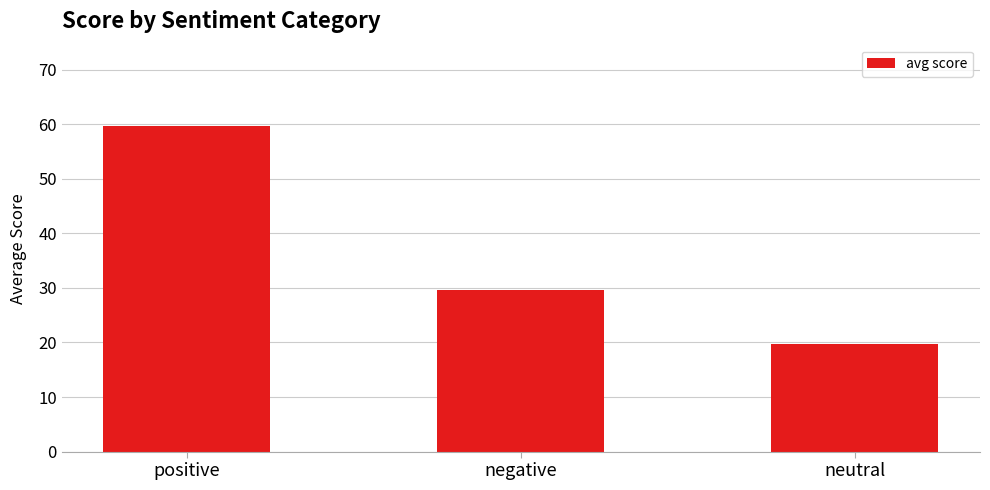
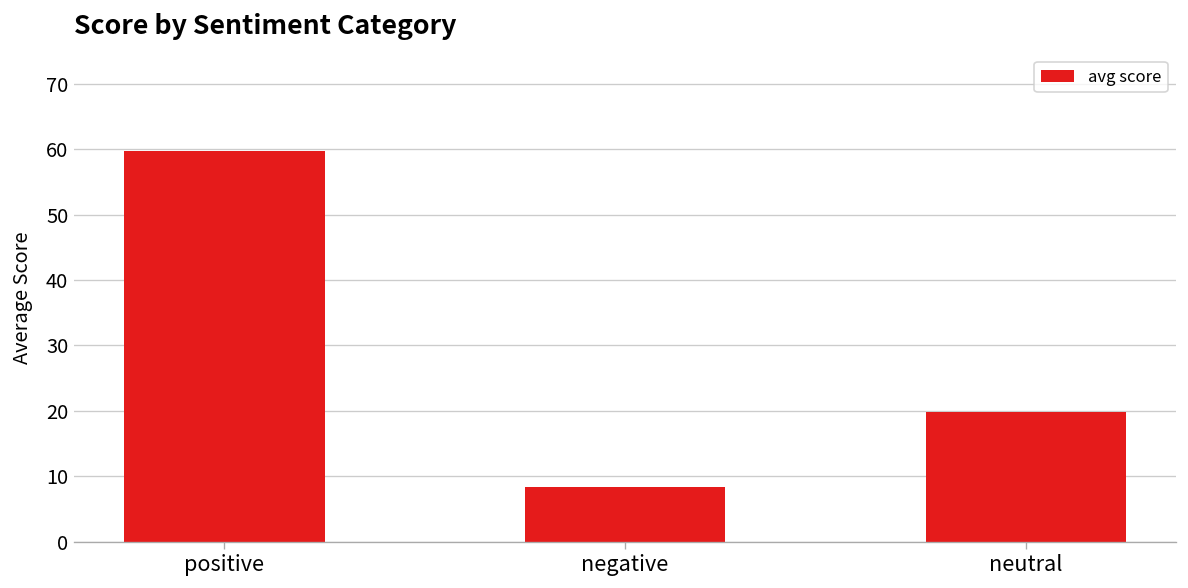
negative: 30 -> 8
